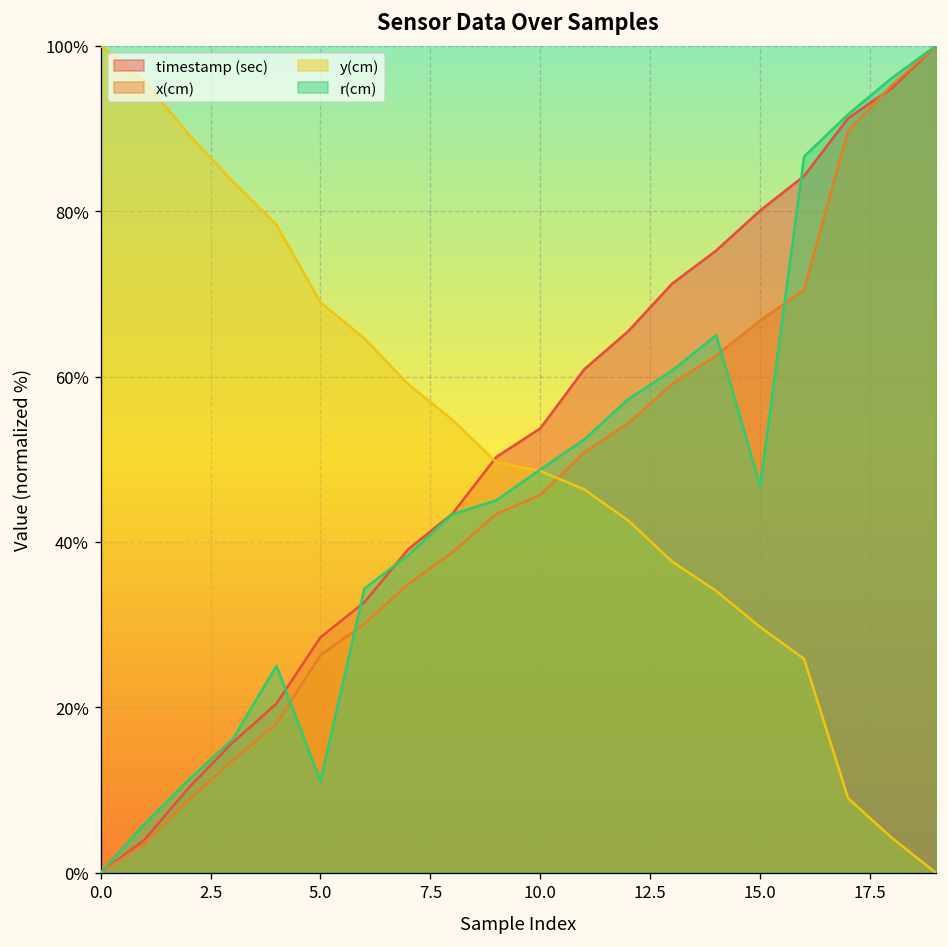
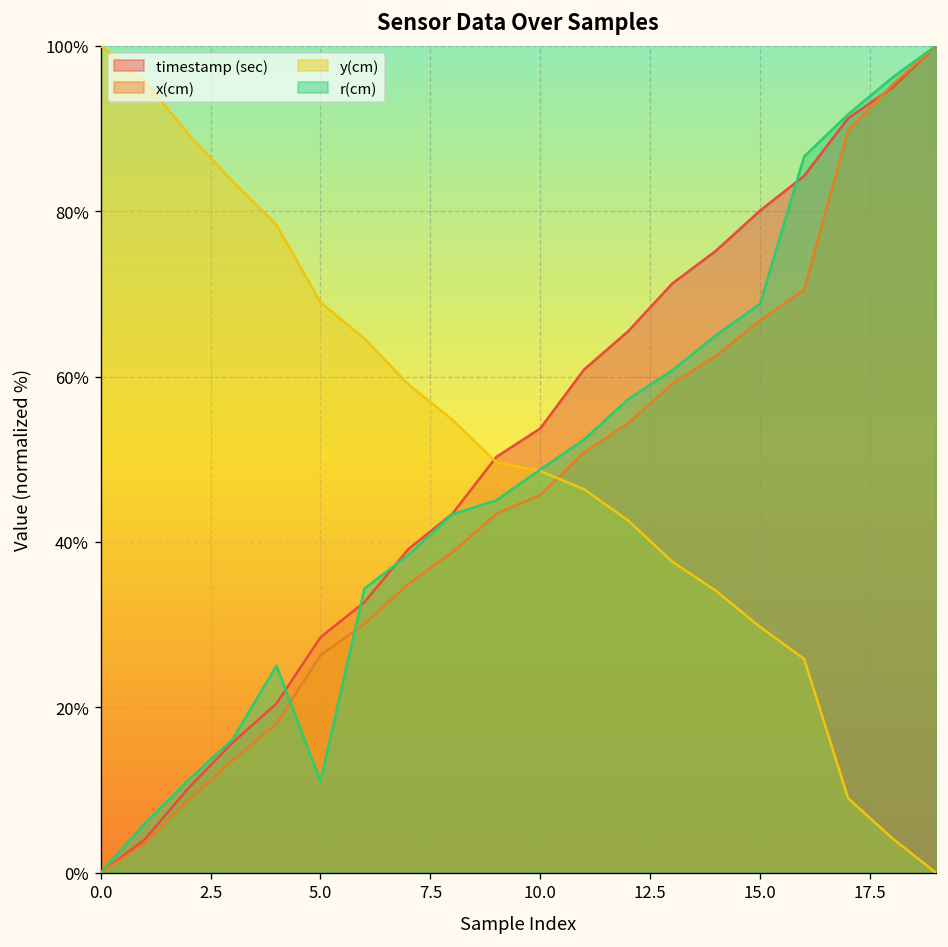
r(cm), 15.0: 47% -> 69%
